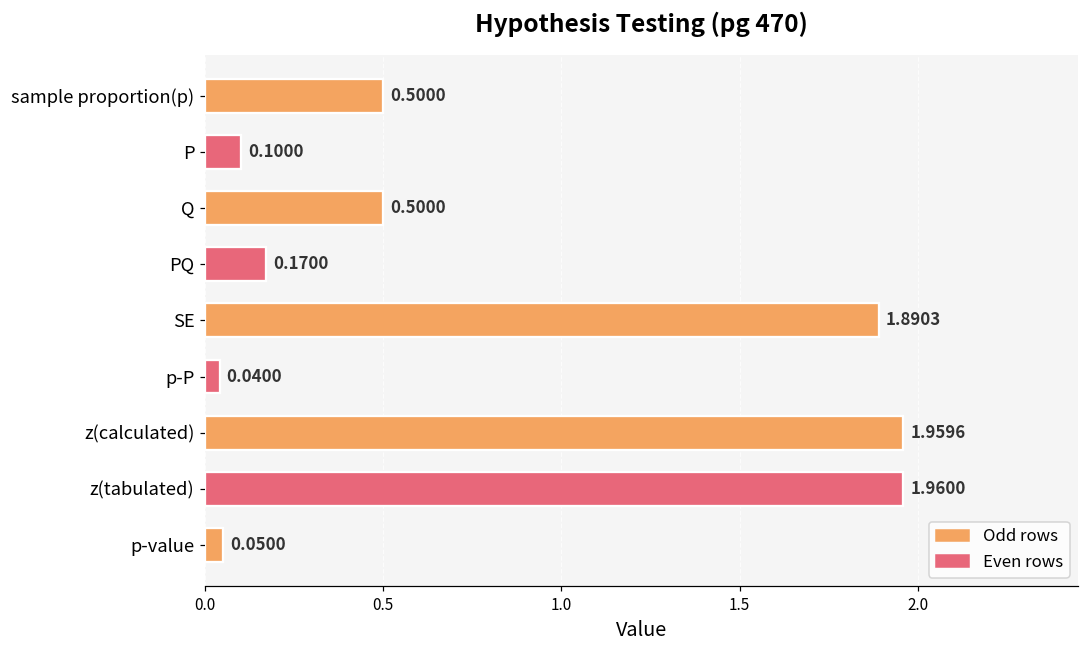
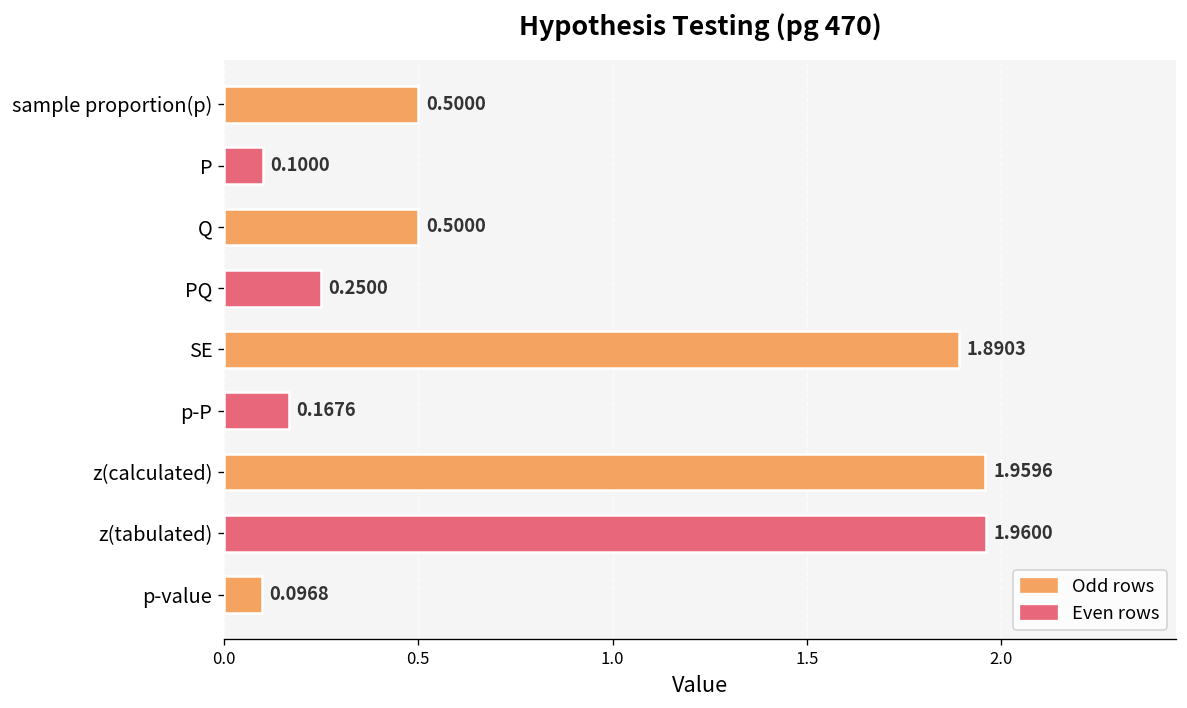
PQ: 0.1700 -> 0.2500
p-P: 0.0400 -> 0.1676
p-value: 0.0500 -> 0.0968
